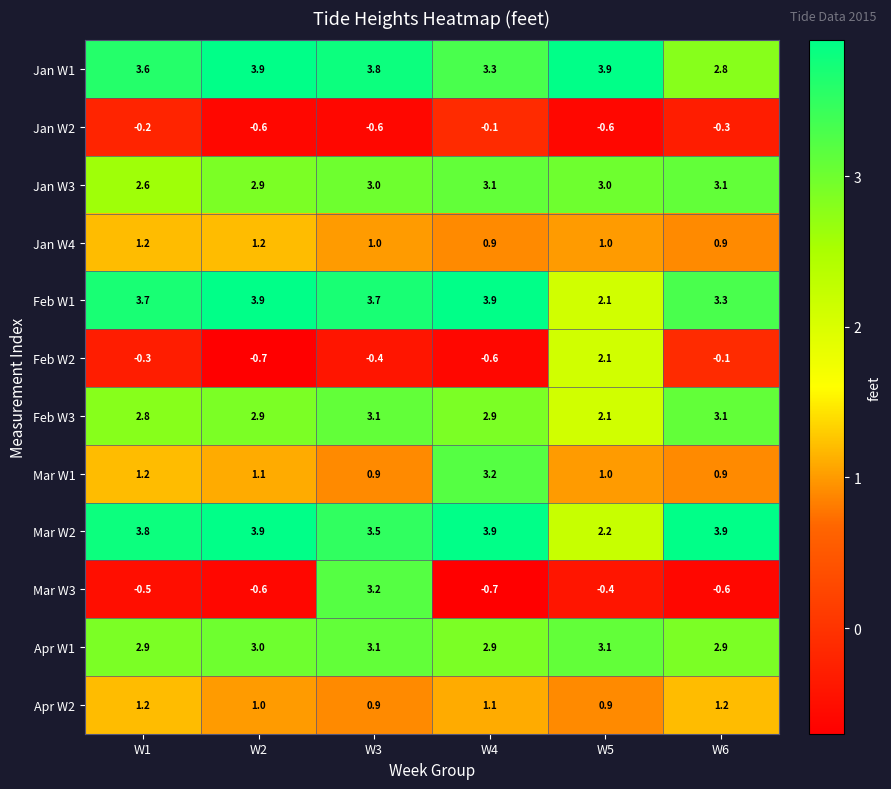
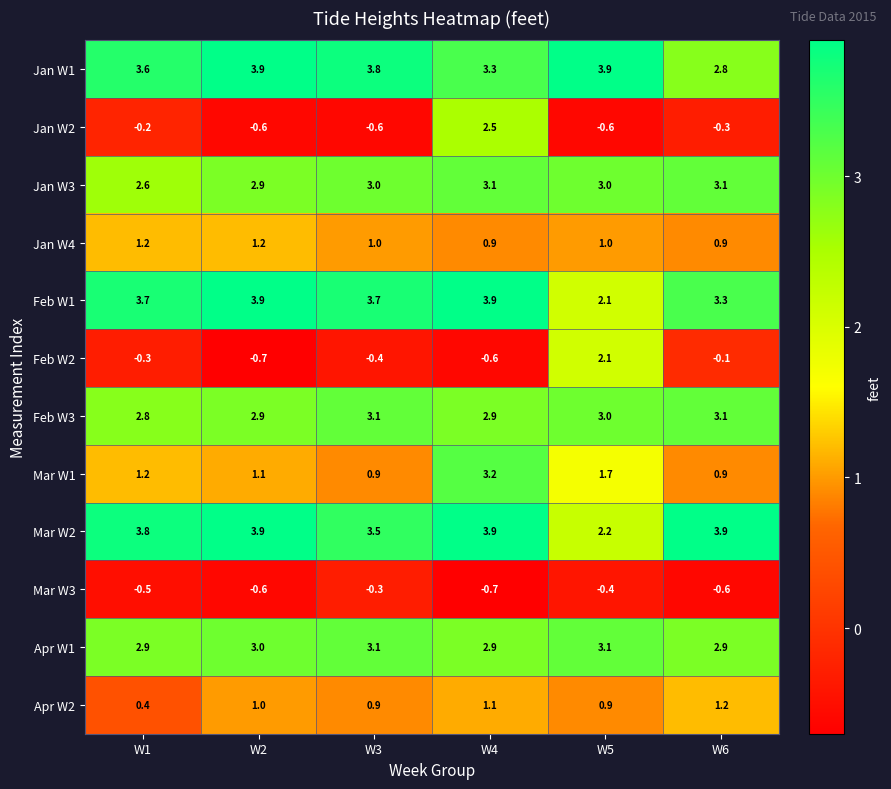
Jan W2, W4: -0.1 -> 2.5
Feb W3, W5: 2.1 -> 3.0
Mar W1, W5: 1.0 -> 1.7
Mar W3, W3: 3.2 -> -0.3
Apr W2, W1: 1.2 -> 0.4
